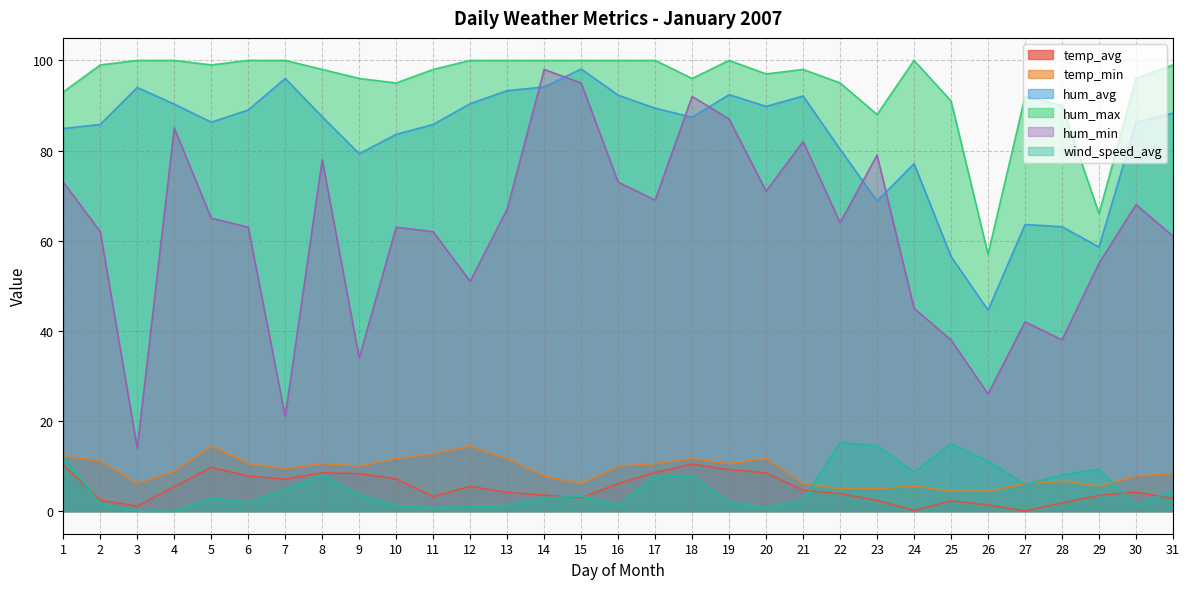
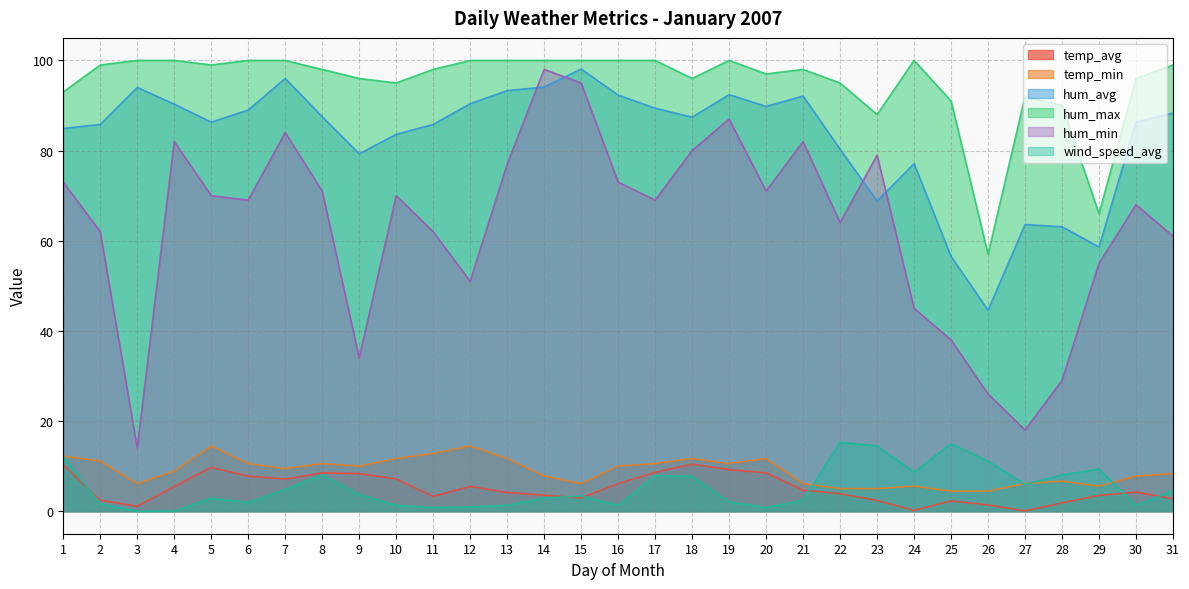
hum_min, 4: 85 -> 82
hum_min, 5: 65 -> 70
hum_min, 6: 63 -> 69
hum_min, 7: 21 -> 84
hum_min, 8: 78 -> 71
hum_min, 10: 63 -> 70
hum_min, 13: 67 -> 77
hum_min, 18: 92 -> 80
hum_min, 27: 42 -> 18
hum_min, 28: 38 -> 29
